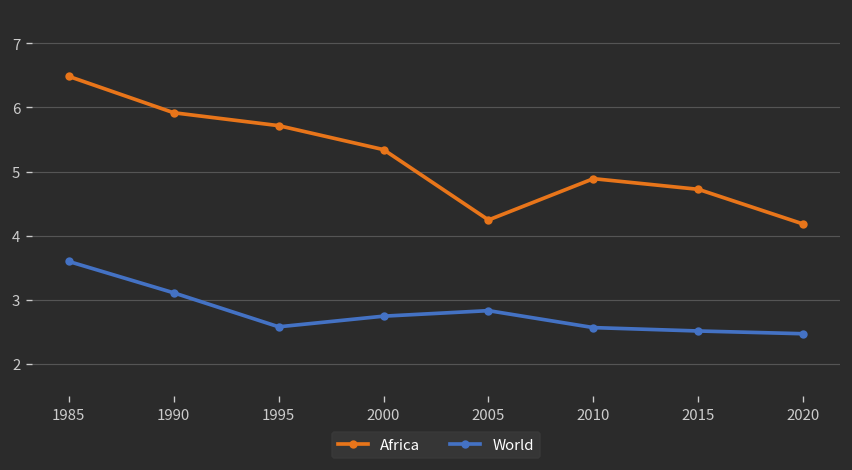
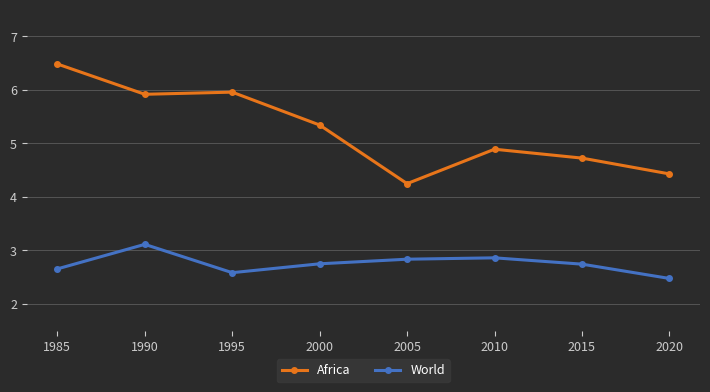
World, 1985: 3.6 -> 2.7
Africa, 1995: 5.7 -> 6.0
World, 2010: 2.6 -> 2.9
World, 2015: 2.5 -> 2.7
Africa, 2020: 4.2 -> 4.4
